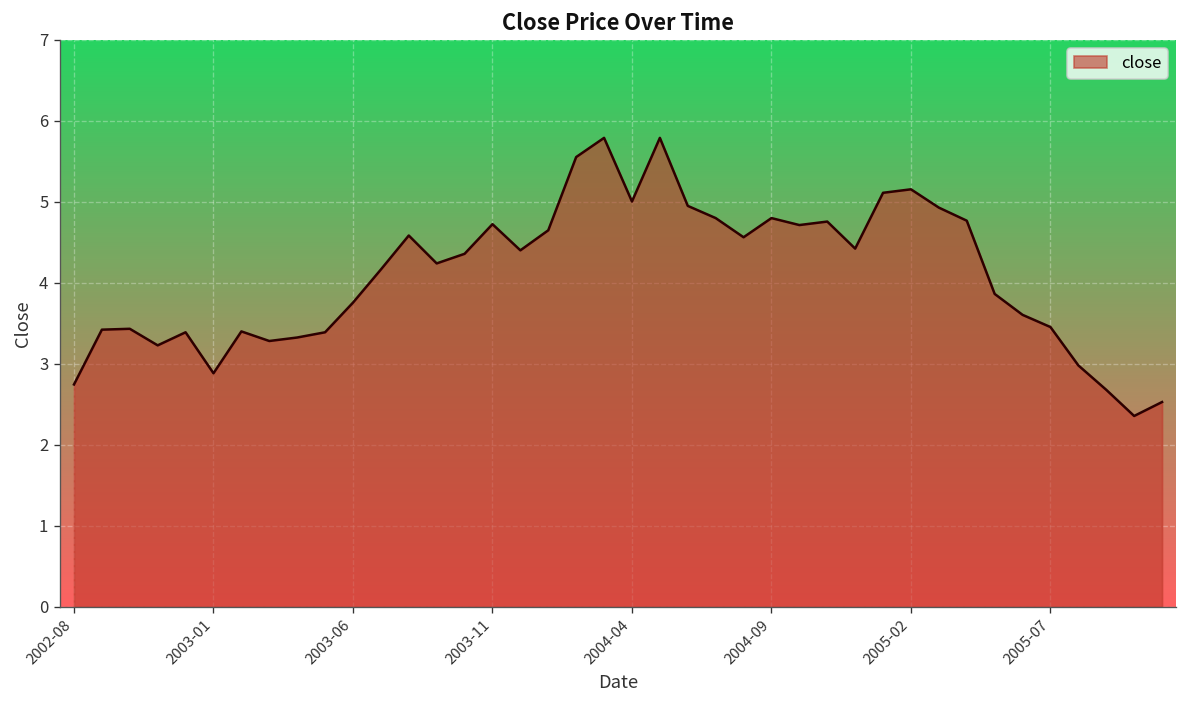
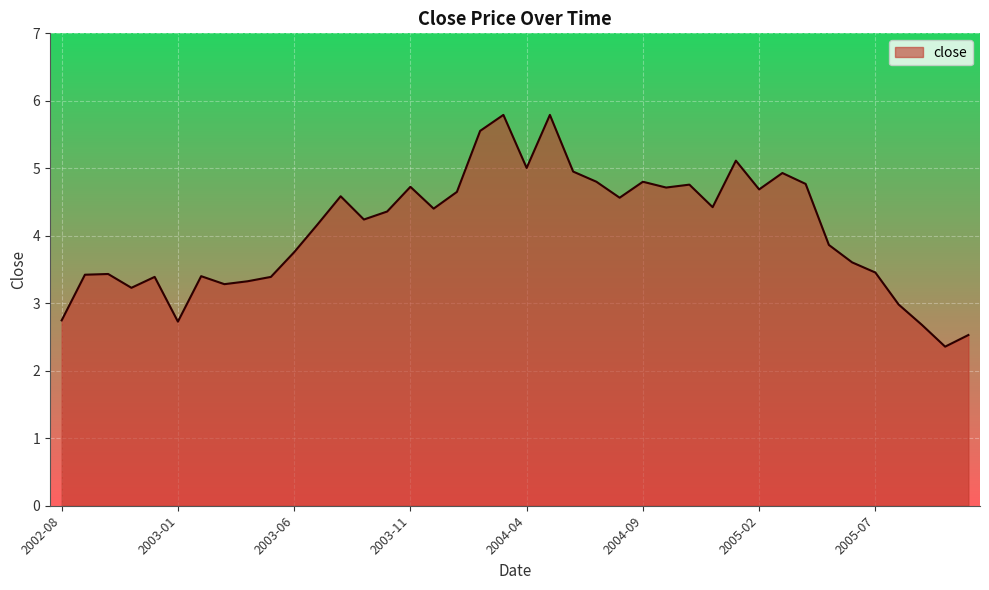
2003-01: 2.9 -> 2.7
2005-02: 5.2 -> 4.7
